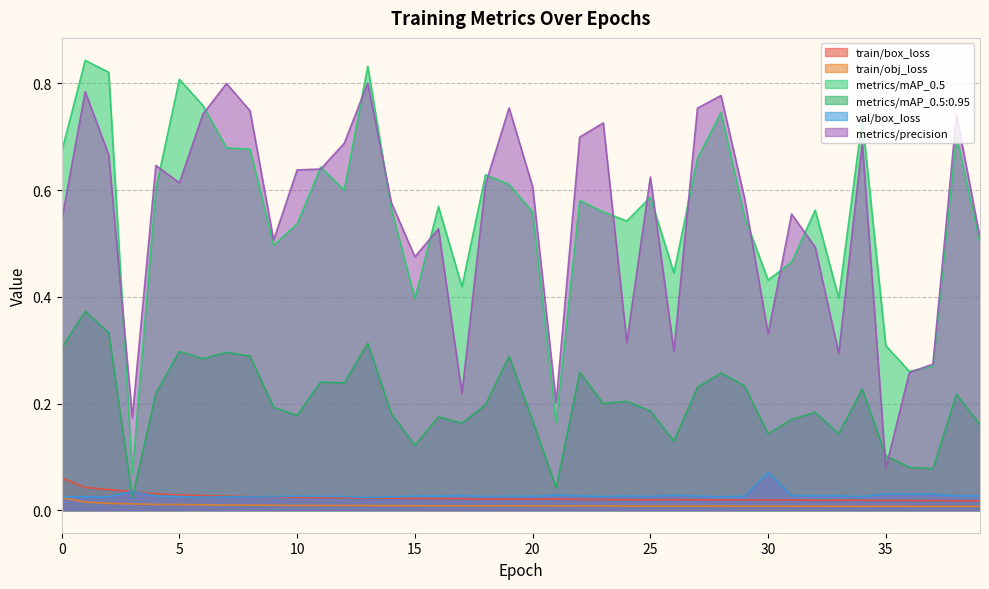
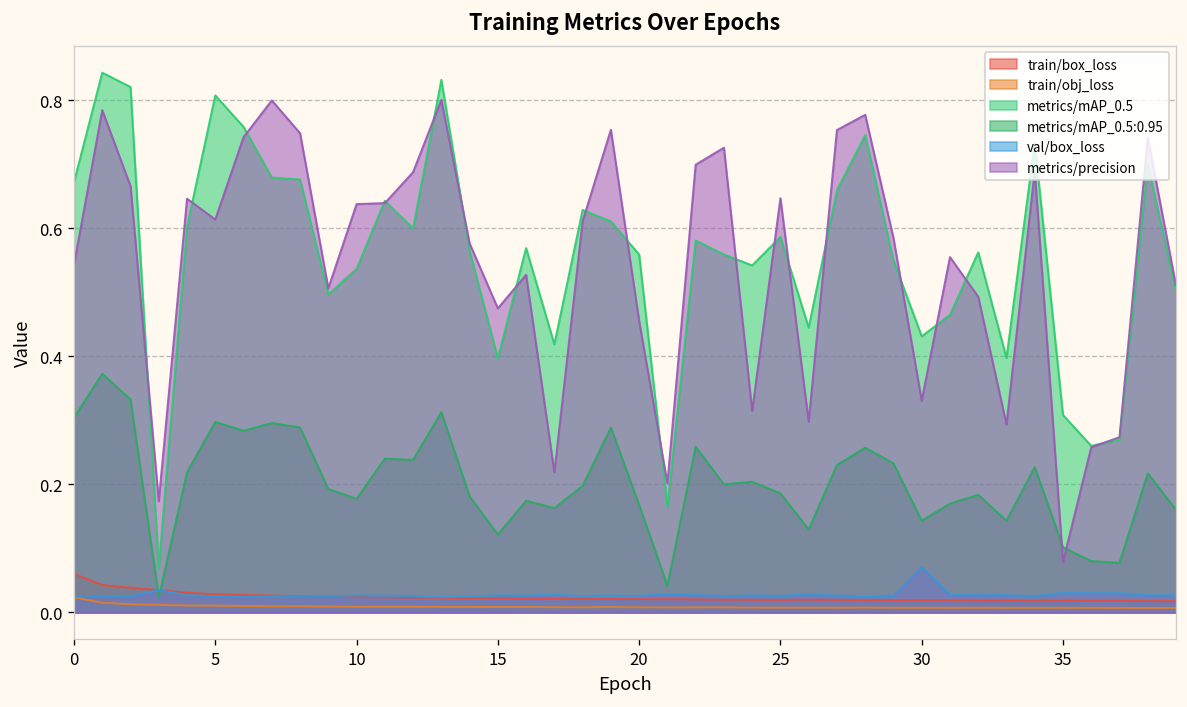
metrics/precision, 20: 0.61 -> 0.46
metrics/precision, 25: 0.62 -> 0.65
